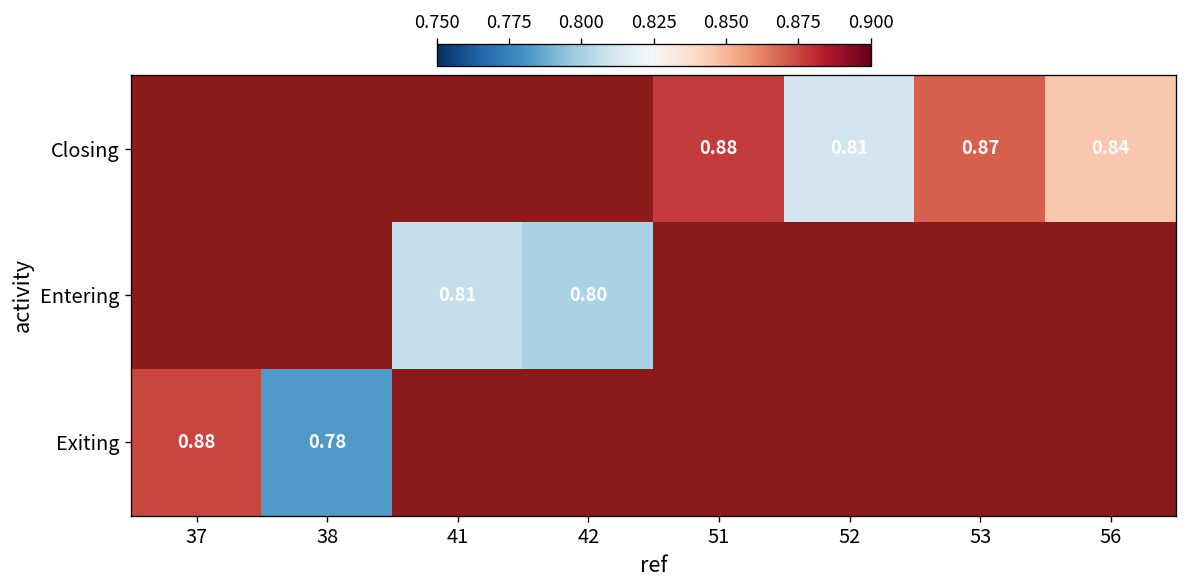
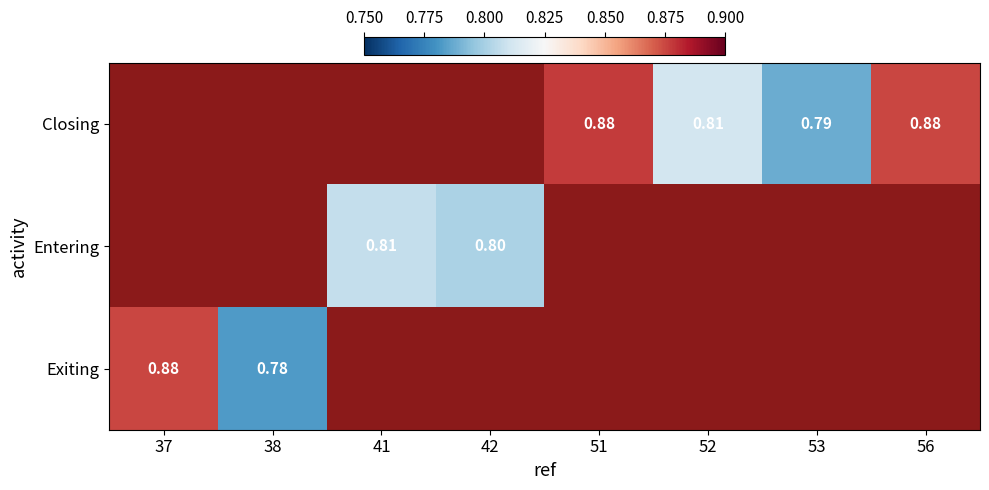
Closing, 53: 0.87 -> 0.79
Closing, 56: 0.84 -> 0.88
